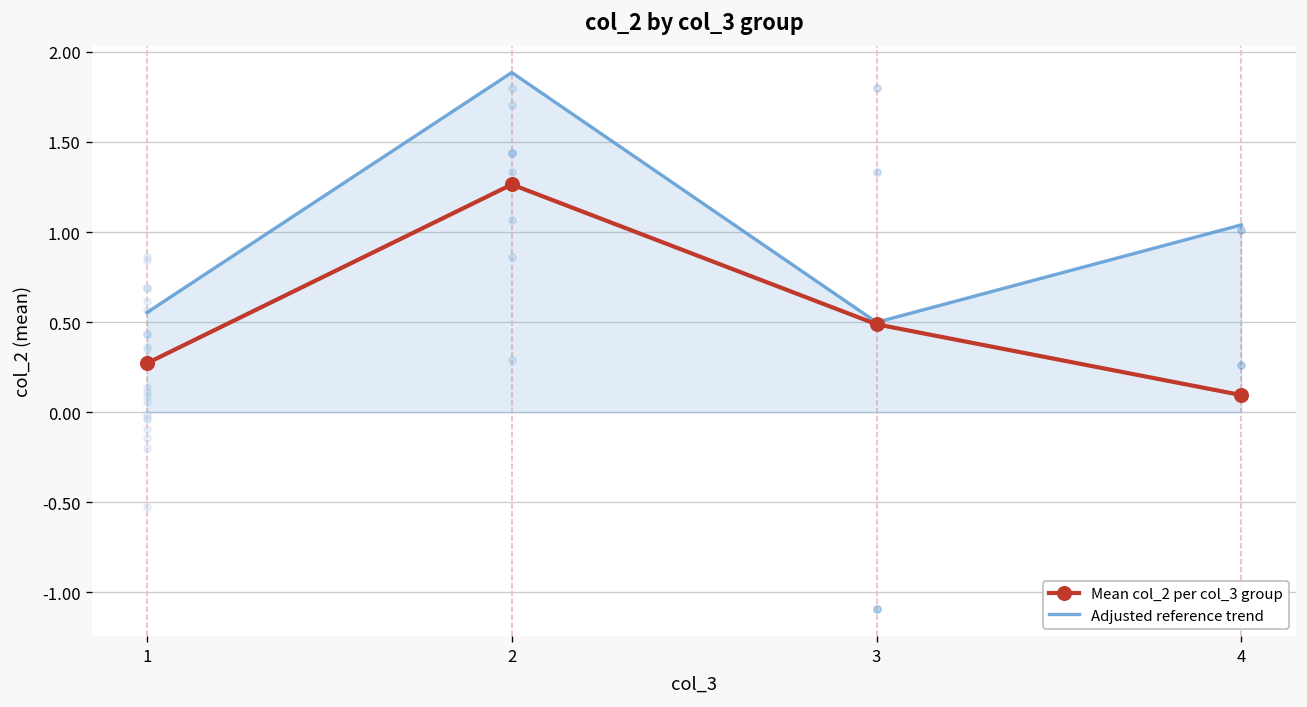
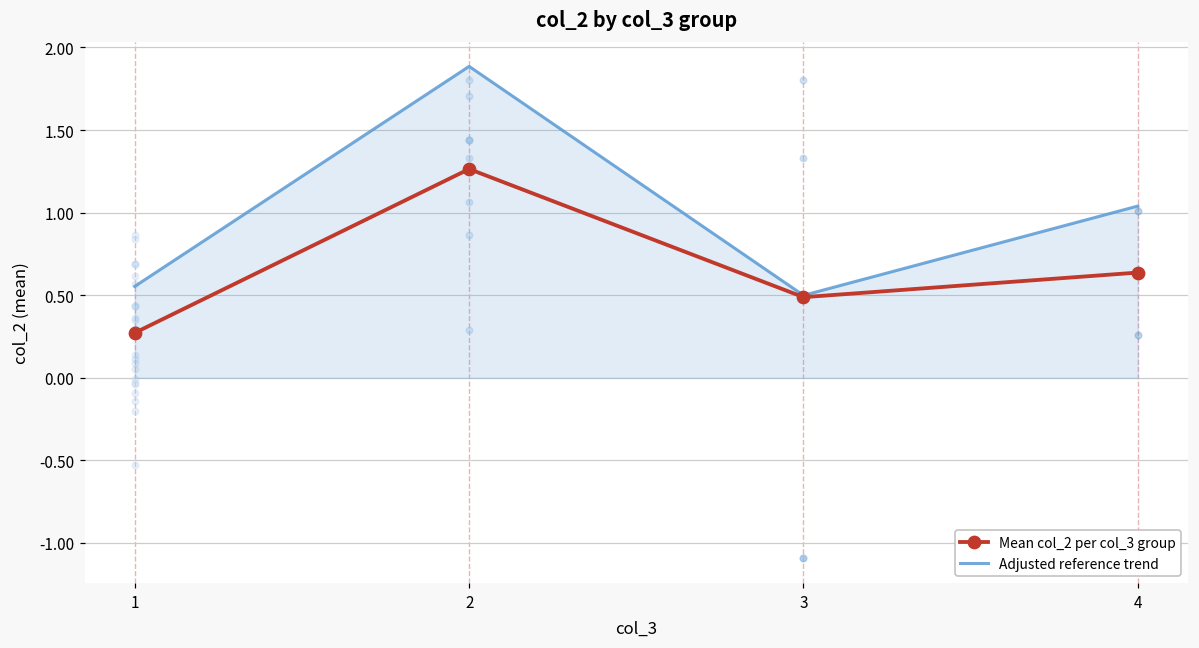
Mean col_2 per col_3 group, 4: 0.10 -> 0.64
